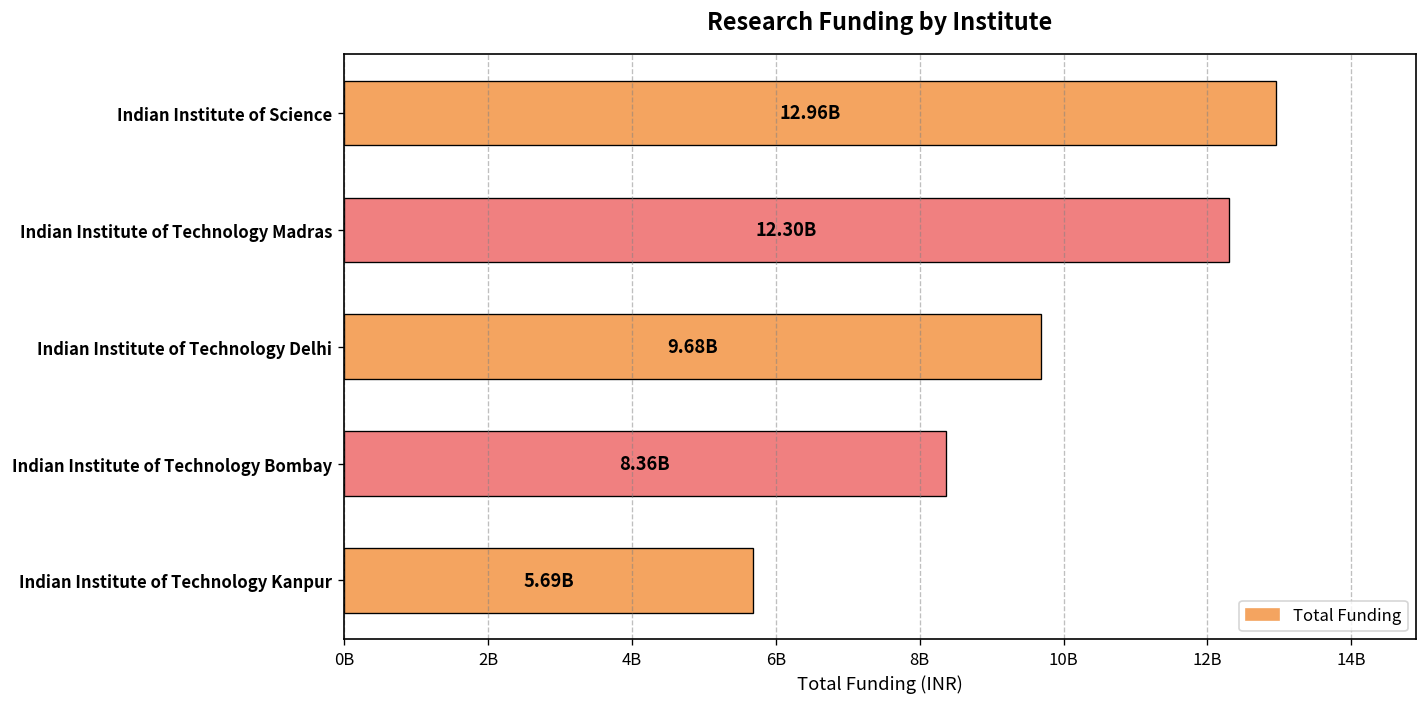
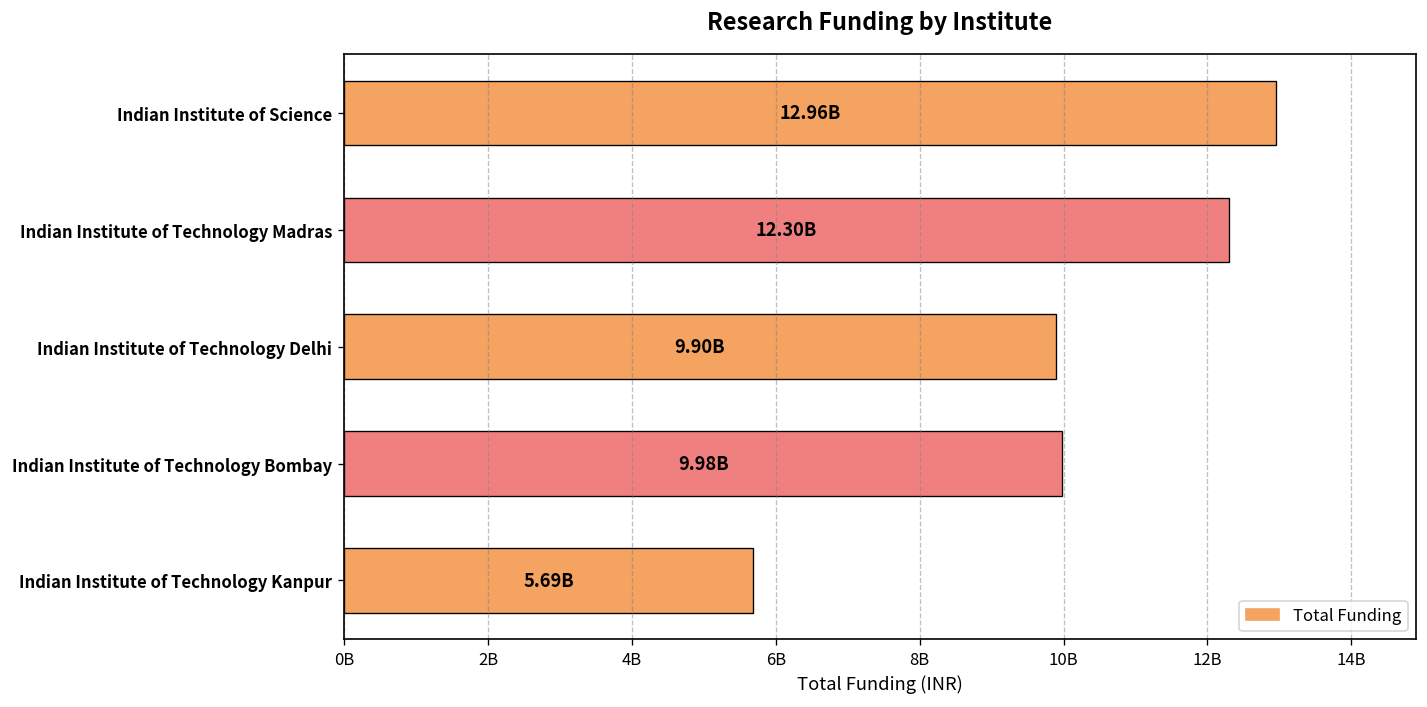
Indian Institute of Technology Delhi: 9.68B -> 9.90B
Indian Institute of Technology Bombay: 8.36B -> 9.98B
